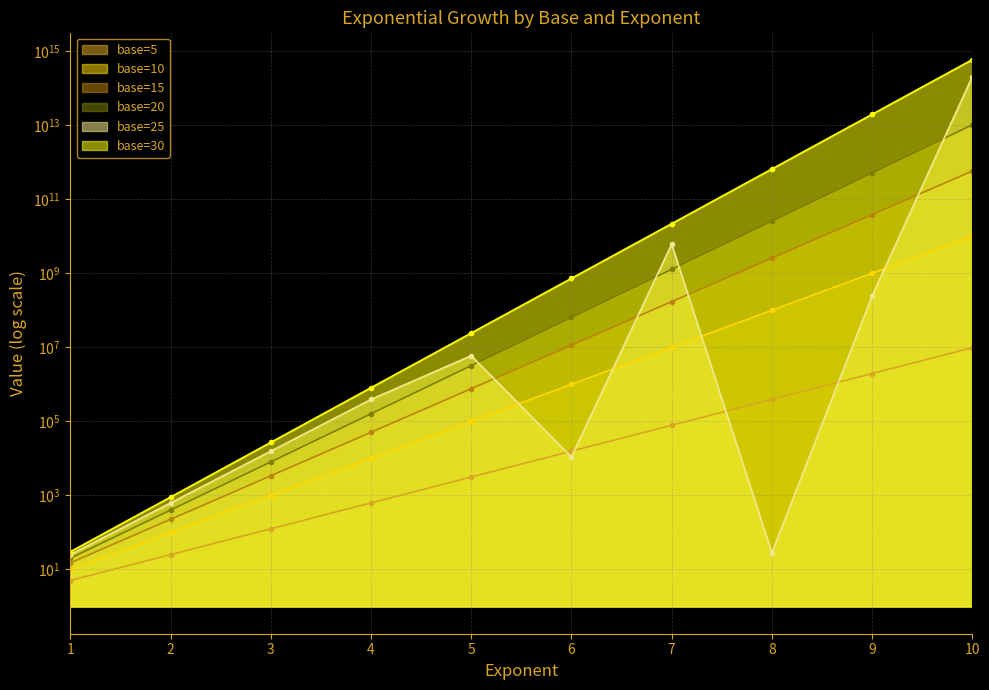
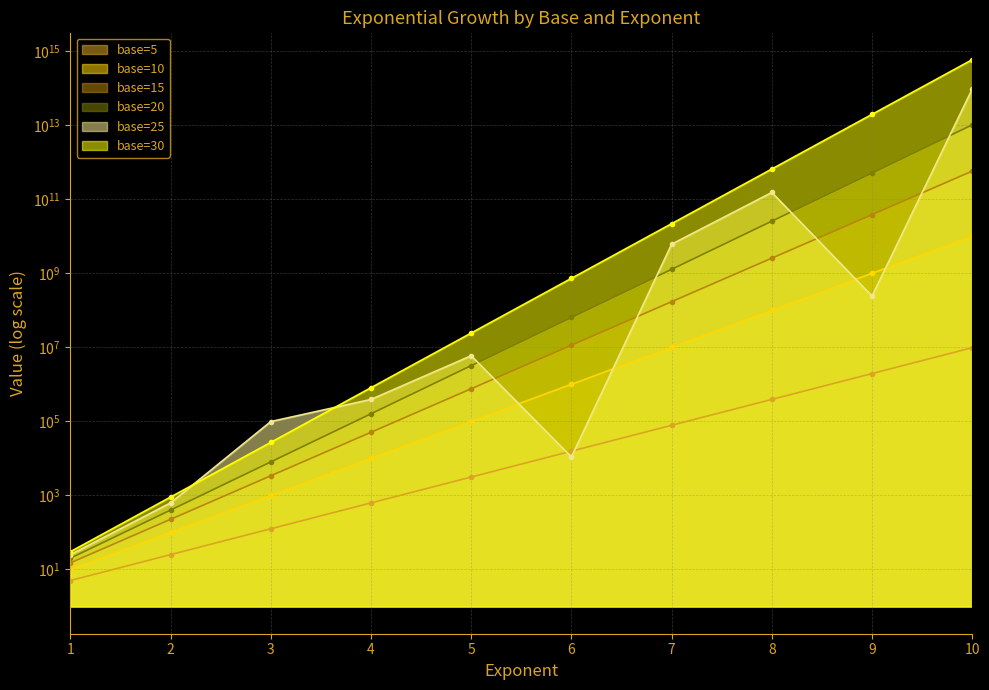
base=25, 3: 16000 -> 100000
base=25, 8: 30 -> 150000000000
base=25, 10: 200000000000000 -> 100000000000000
